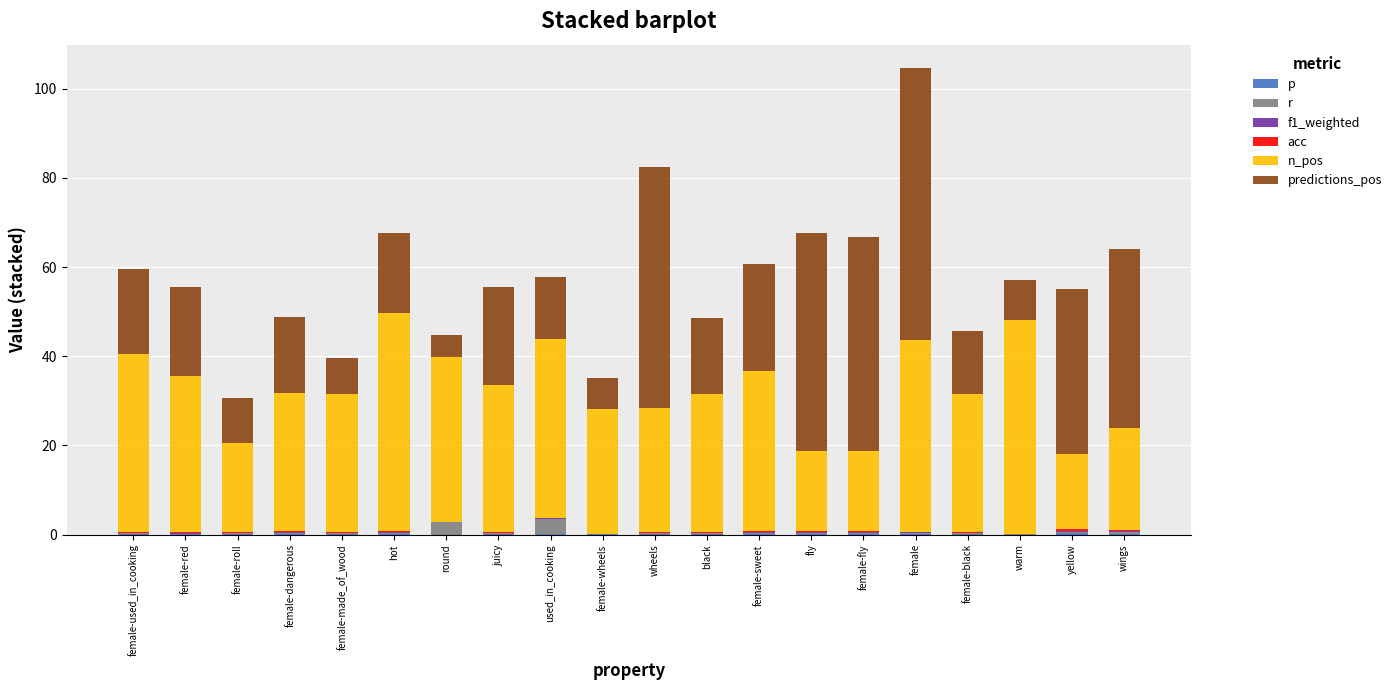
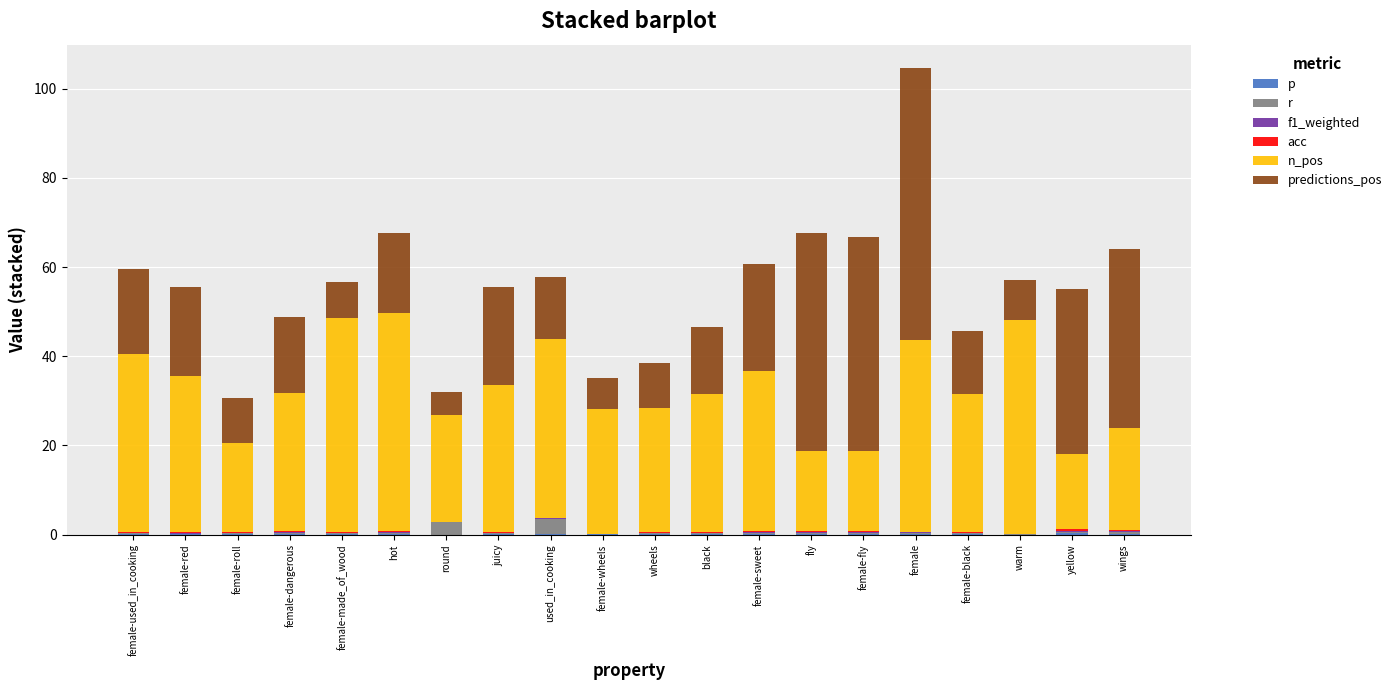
n_pos, female-made_of_wood: 31 -> 48
n_pos, round: 37 -> 24
predictions_pos, wheels: 54 -> 10
predictions_pos, black: 17 -> 15
